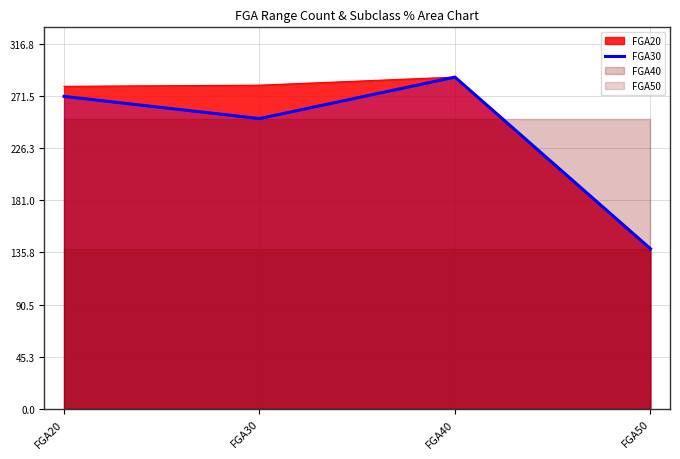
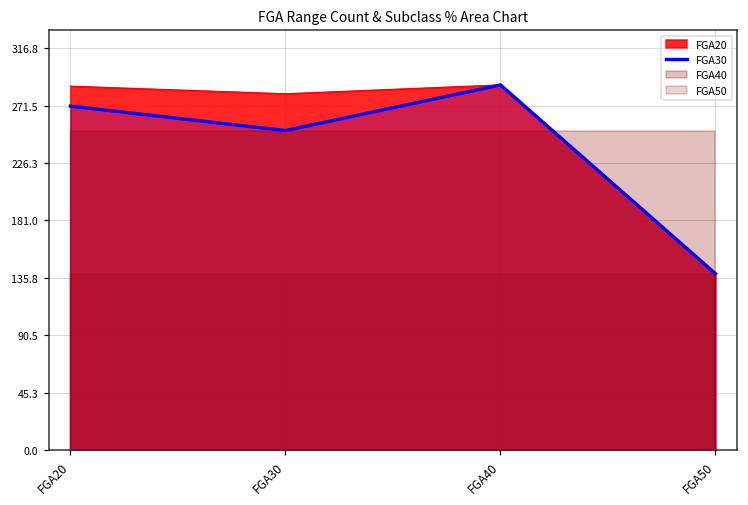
FGA20, FGA20: 280 -> 287
